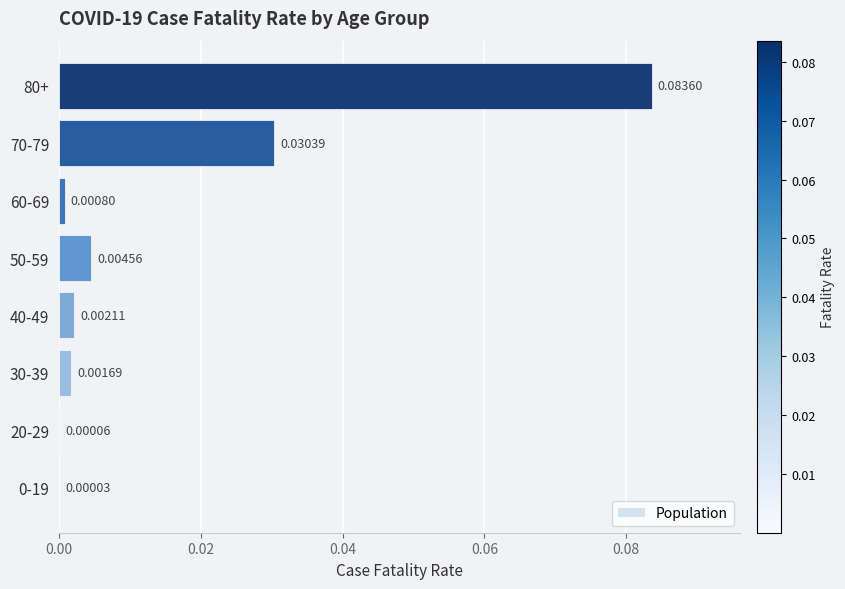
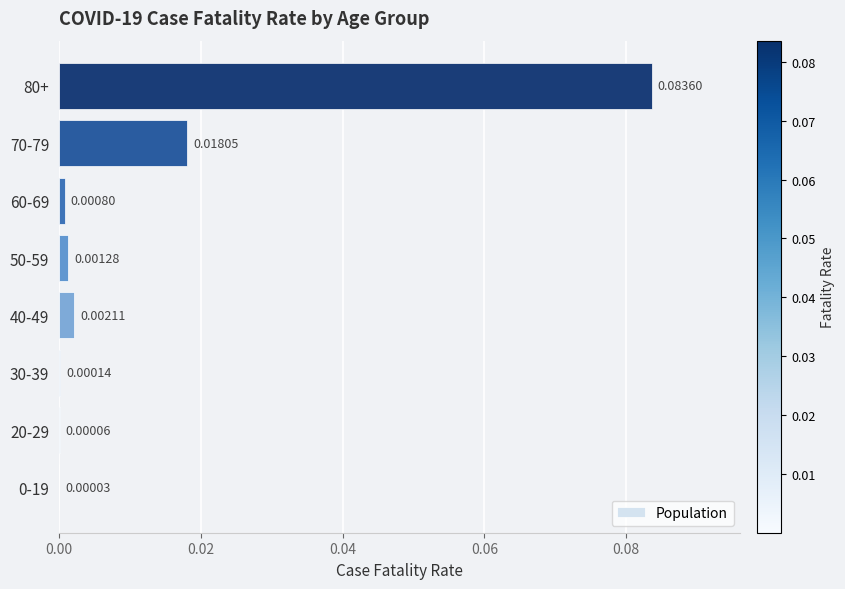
70-79: 0.03039 -> 0.01805
50-59: 0.00456 -> 0.00128
30-39: 0.00169 -> 0.00014
